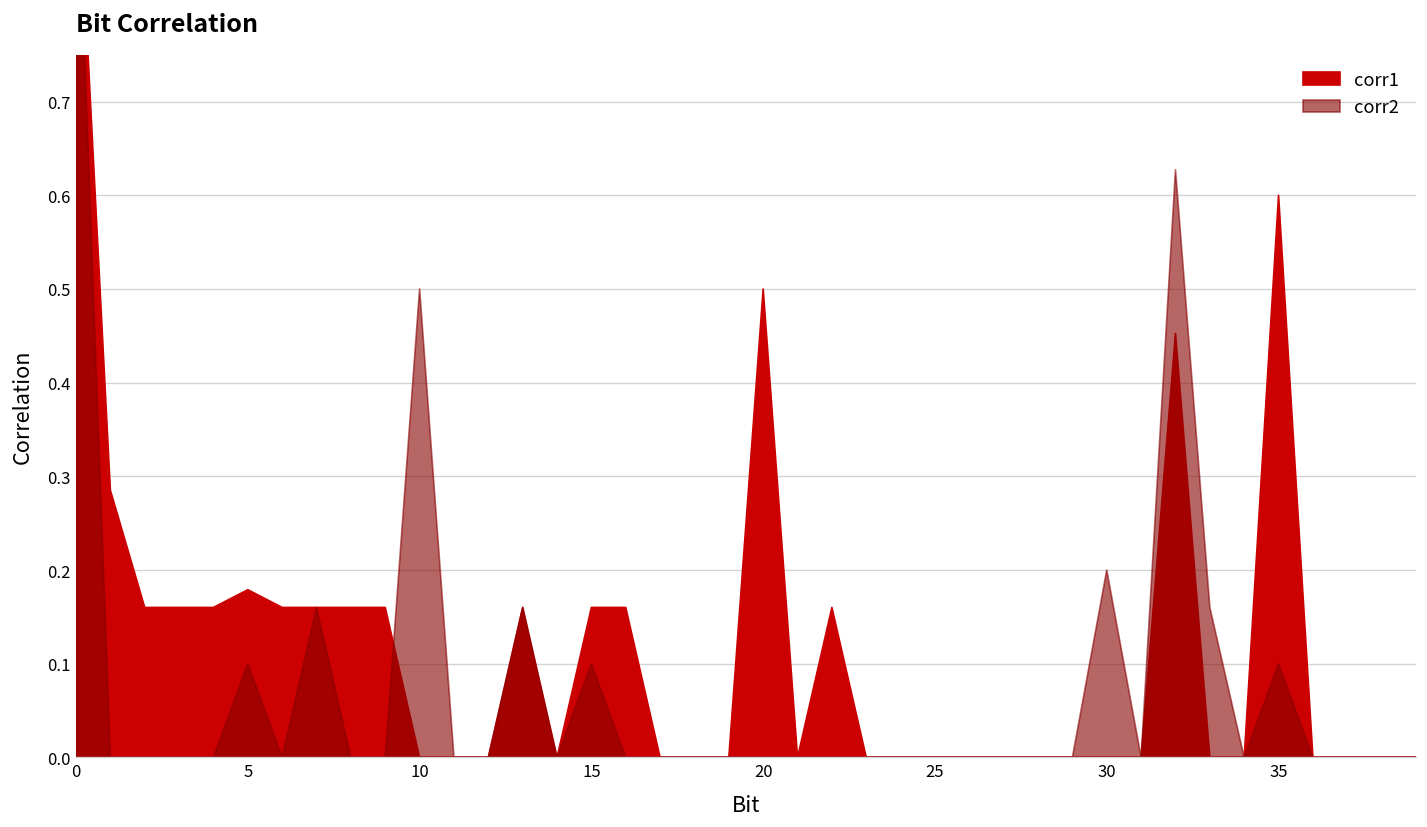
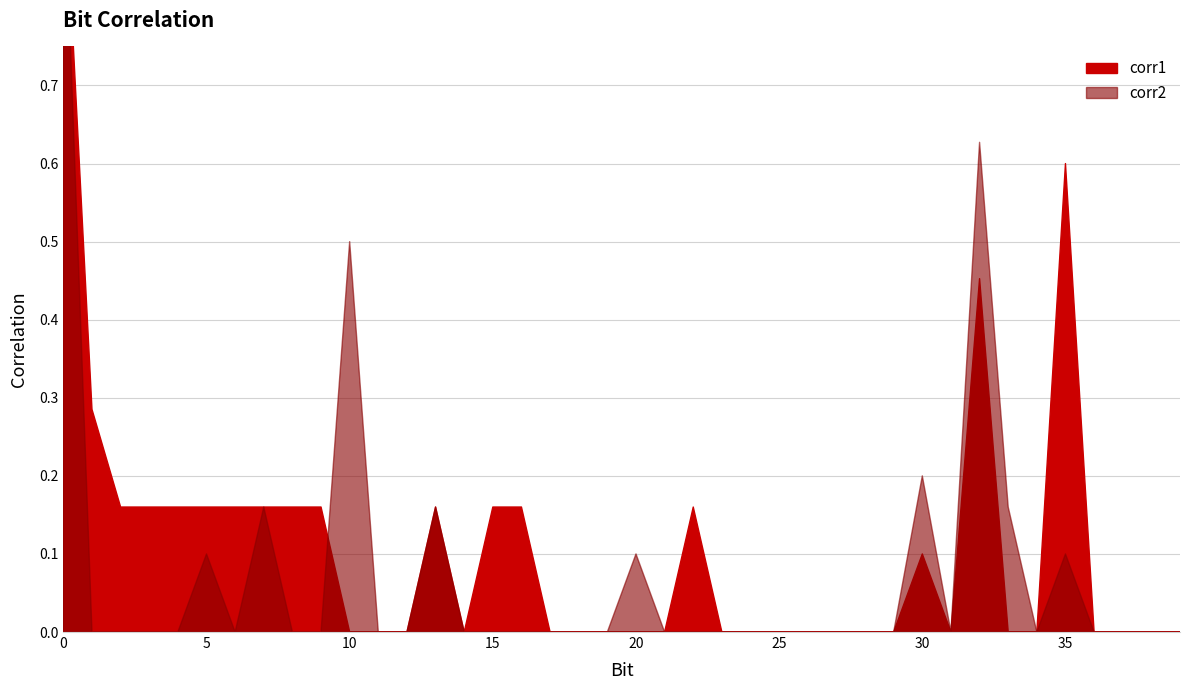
corr1, 5: 0.18 -> 0.16
corr2, 15: 0.1 -> 0.0
corr1, 20: 0.5 -> 0.0
corr2, 20: 0.0 -> 0.1
corr1, 30: 0.0 -> 0.1
